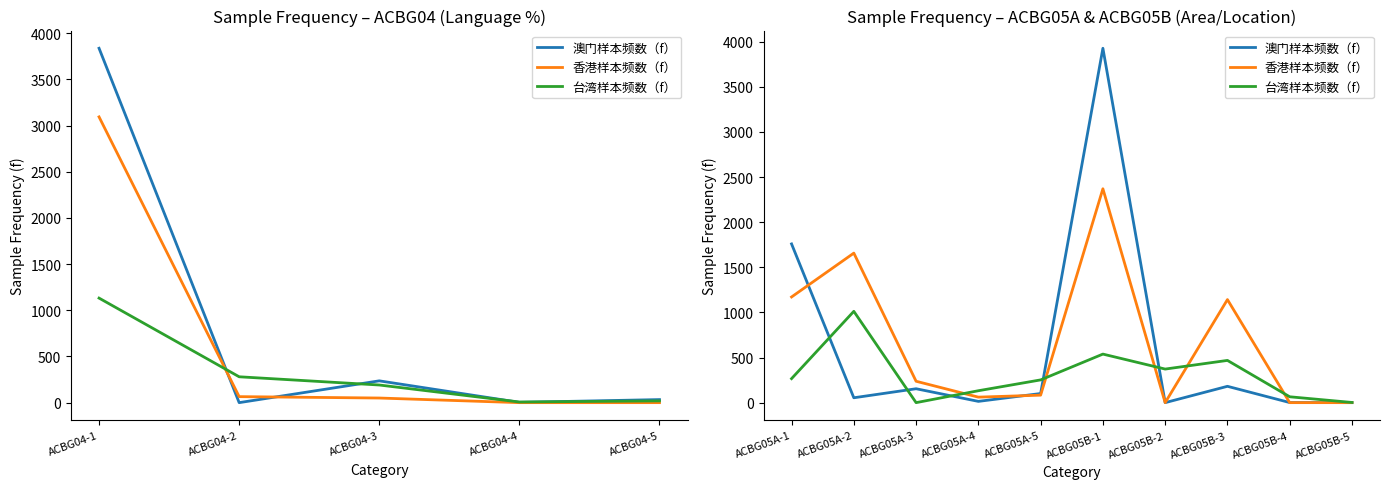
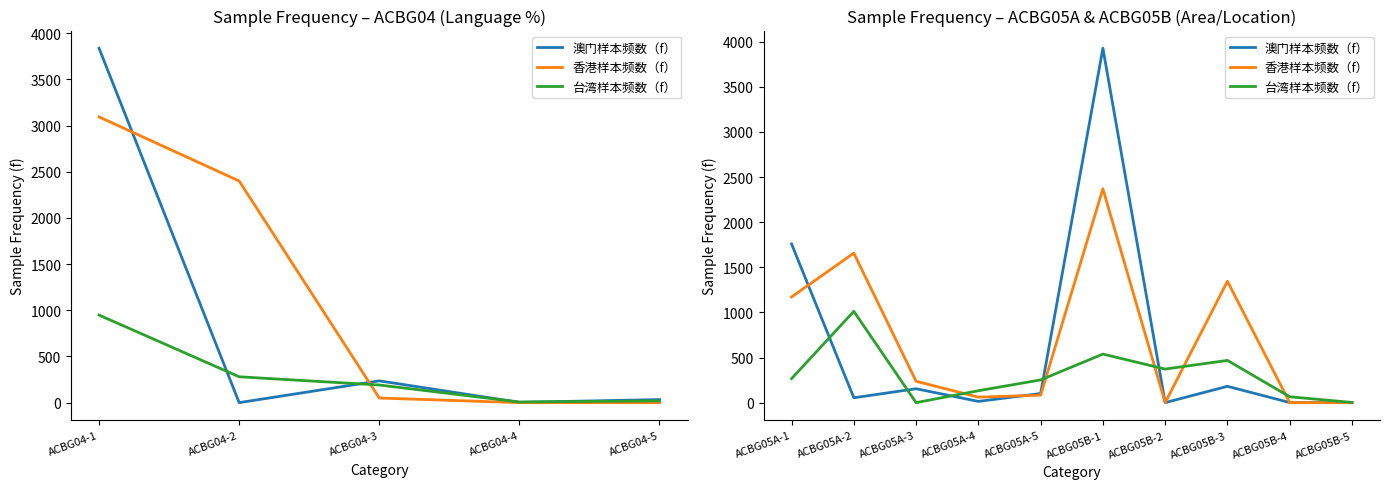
Sample Frequency – ACBG04 (Language %), 台湾样本频数（f）, ACBG04-1: 1100 -> 900
Sample Frequency – ACBG04 (Language %), 香港样本频数（f）, ACBG04-2: 100 -> 2400
Sample Frequency – ACBG05A & ACBG05B (Area/Location), 香港样本频数（f）, ACBG05B-3: 1100 -> 1300
